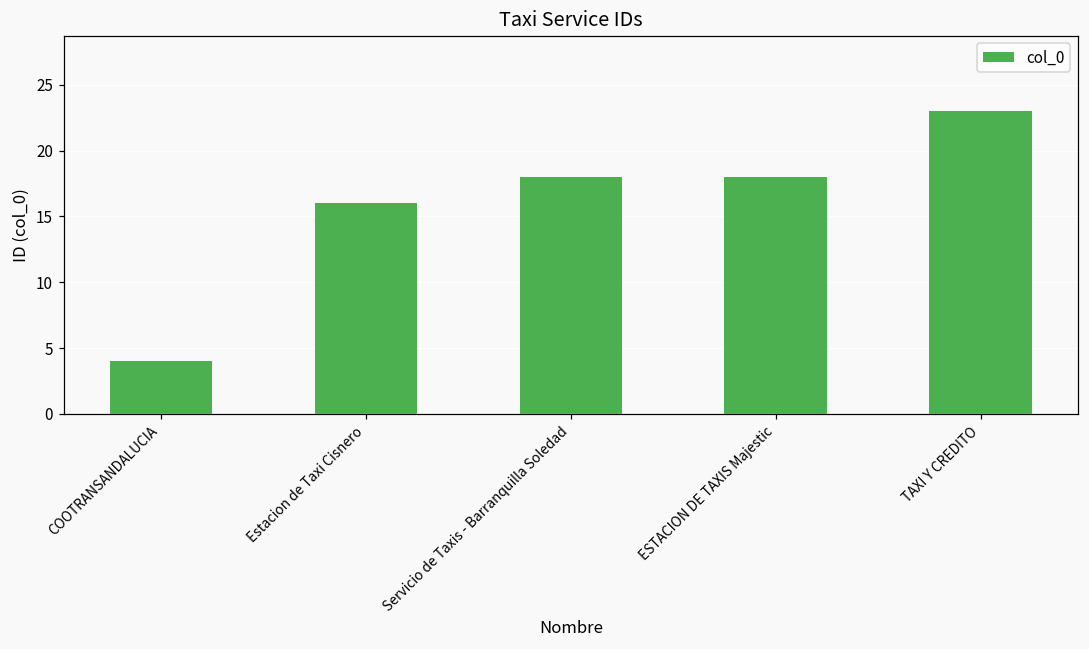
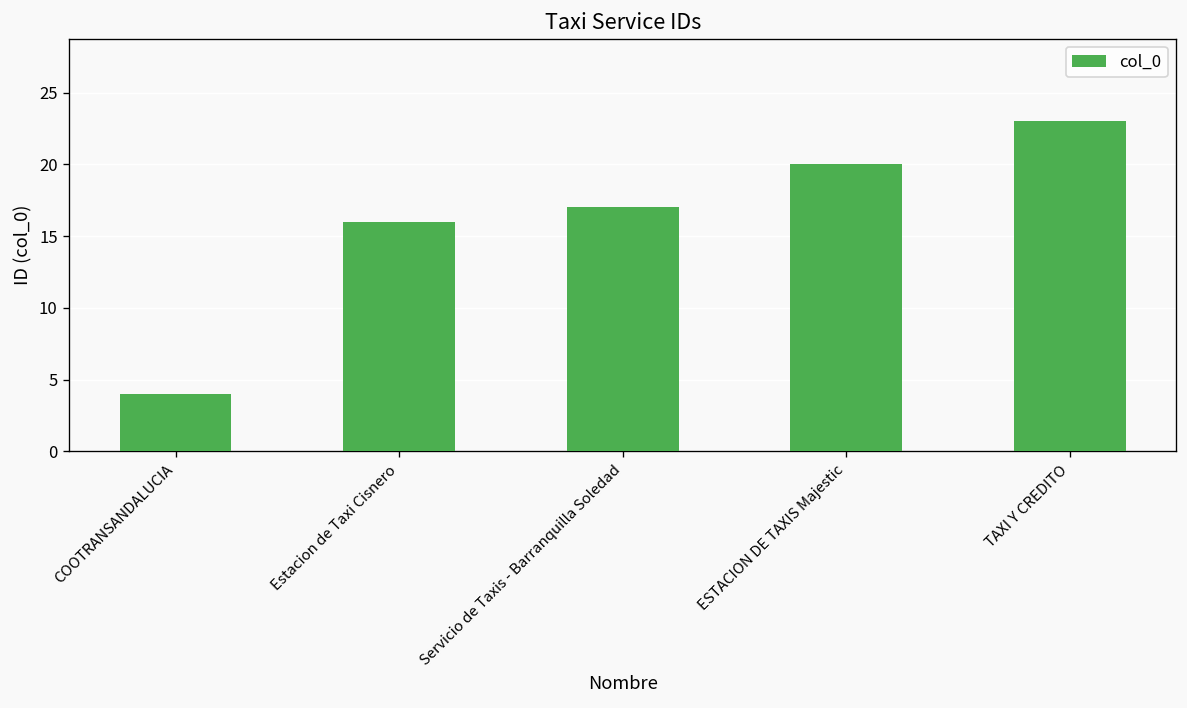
Servicio de Taxis - Barranquilla Soledad: 18 -> 17
ESTACION DE TAXIS Majestic: 18 -> 20
